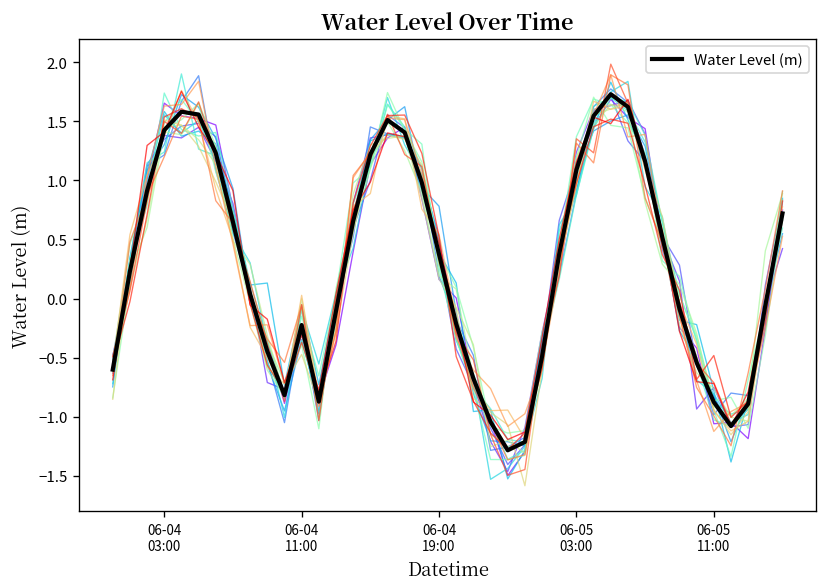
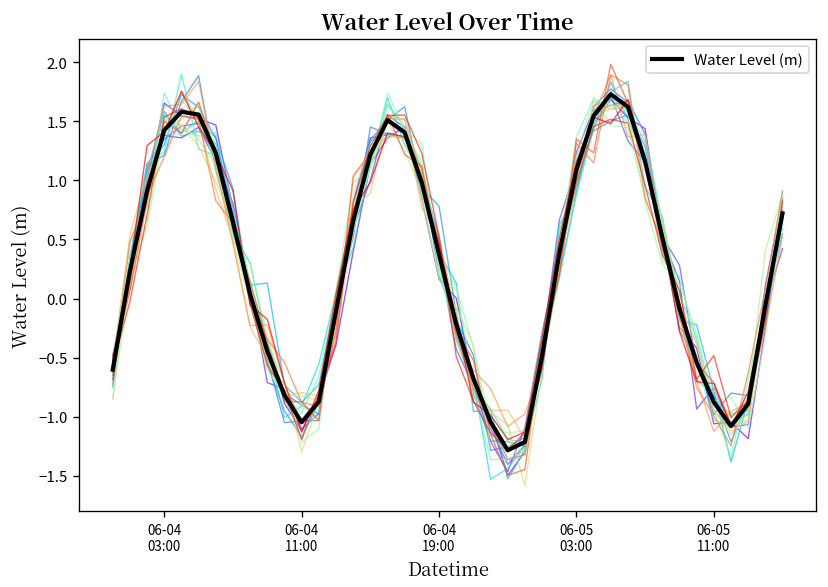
Water Level (m), 06-04 11:00: -0.2 -> -1.0
